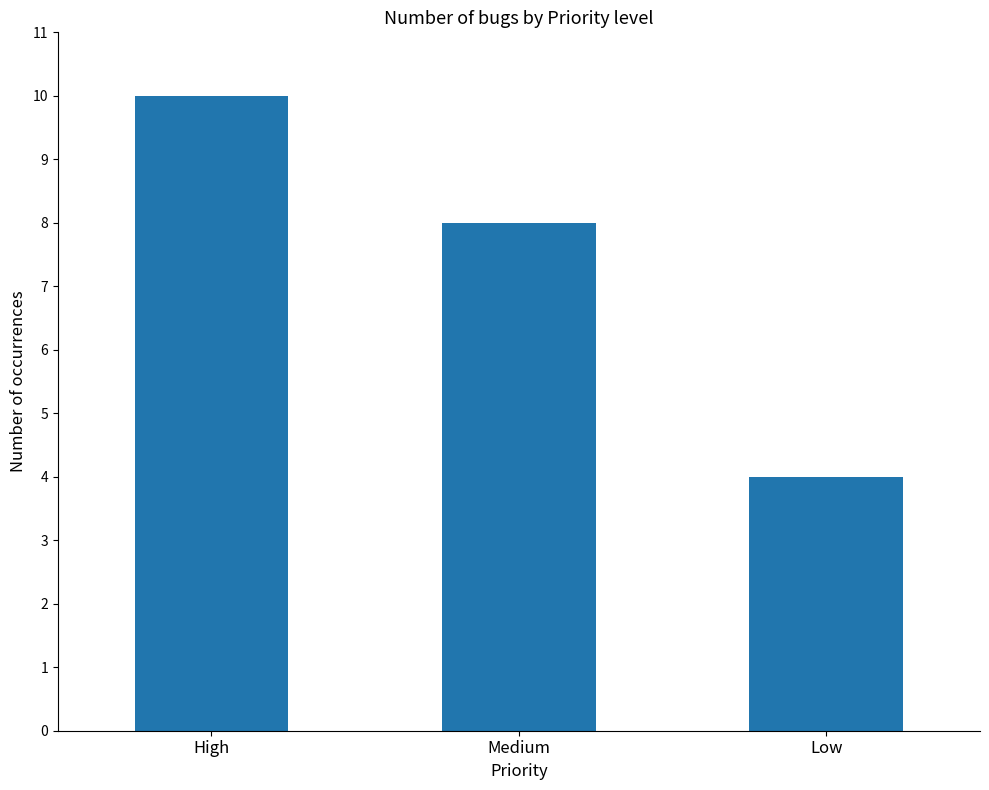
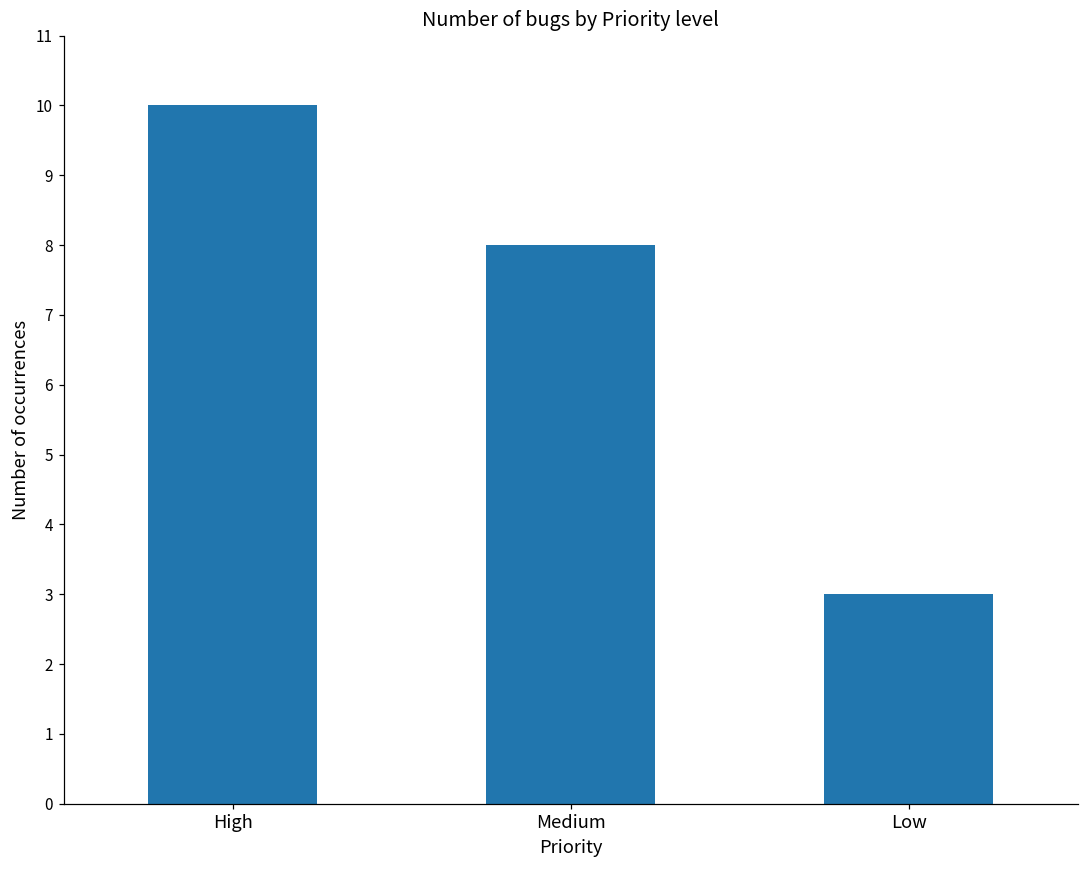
Low: 4 -> 3
